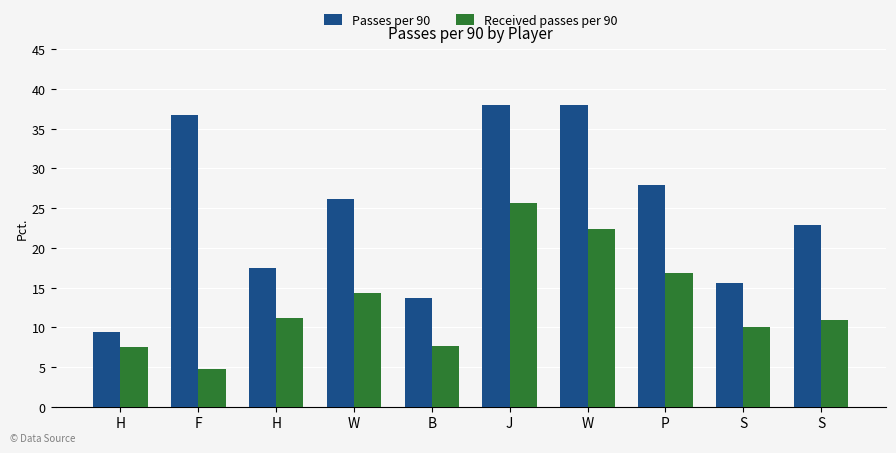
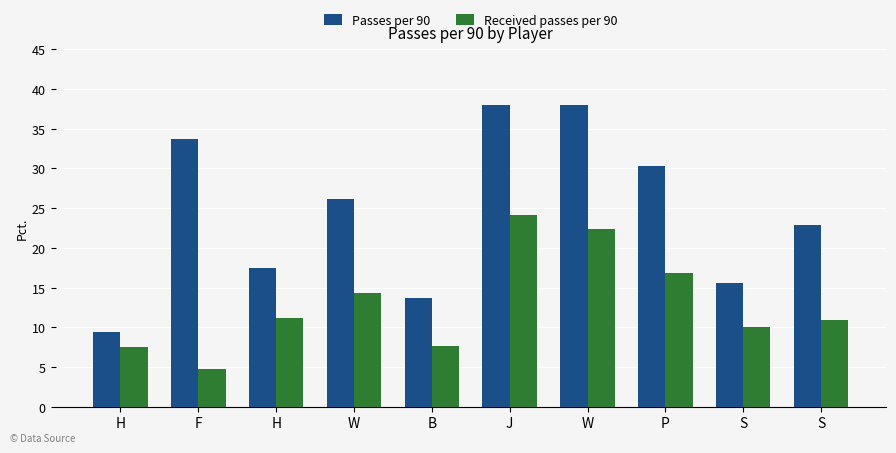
Passes per 90, F: 37 -> 34
Received passes per 90, J: 26 -> 24
Passes per 90, P: 28 -> 30
